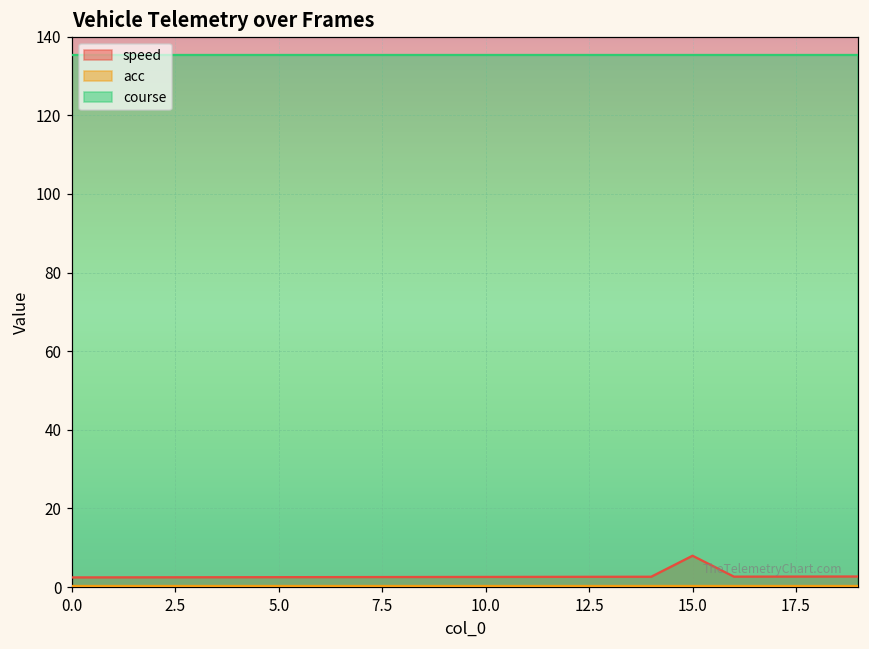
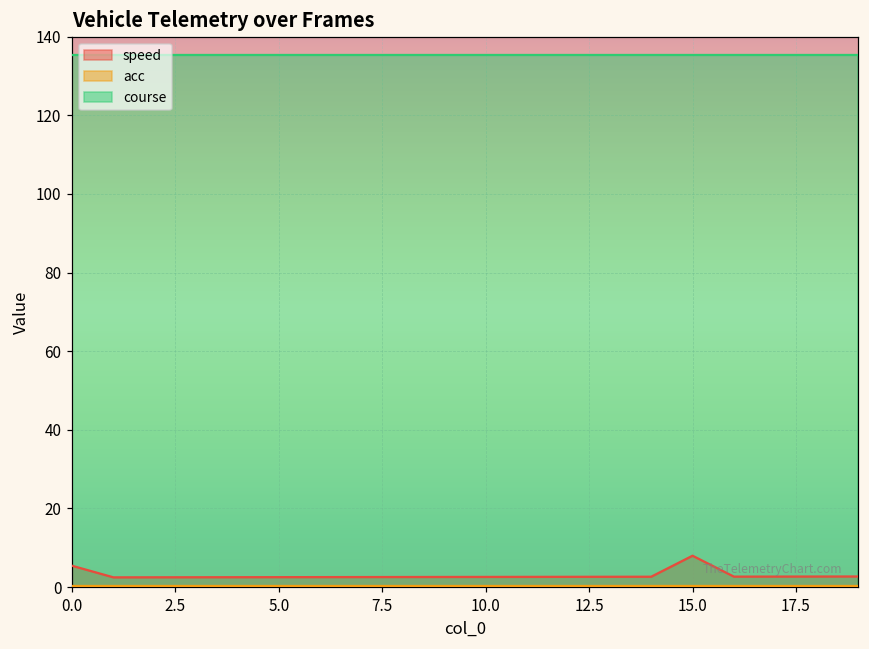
speed, 0.0: 2 -> 5
